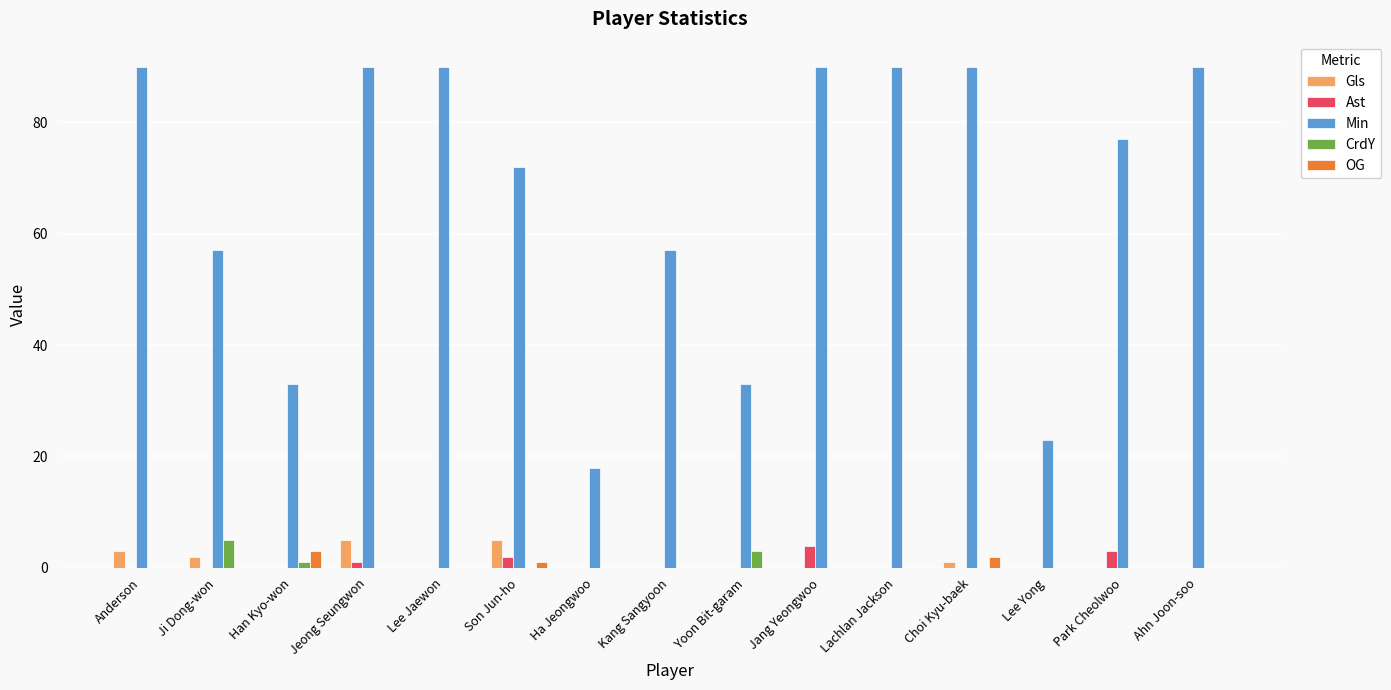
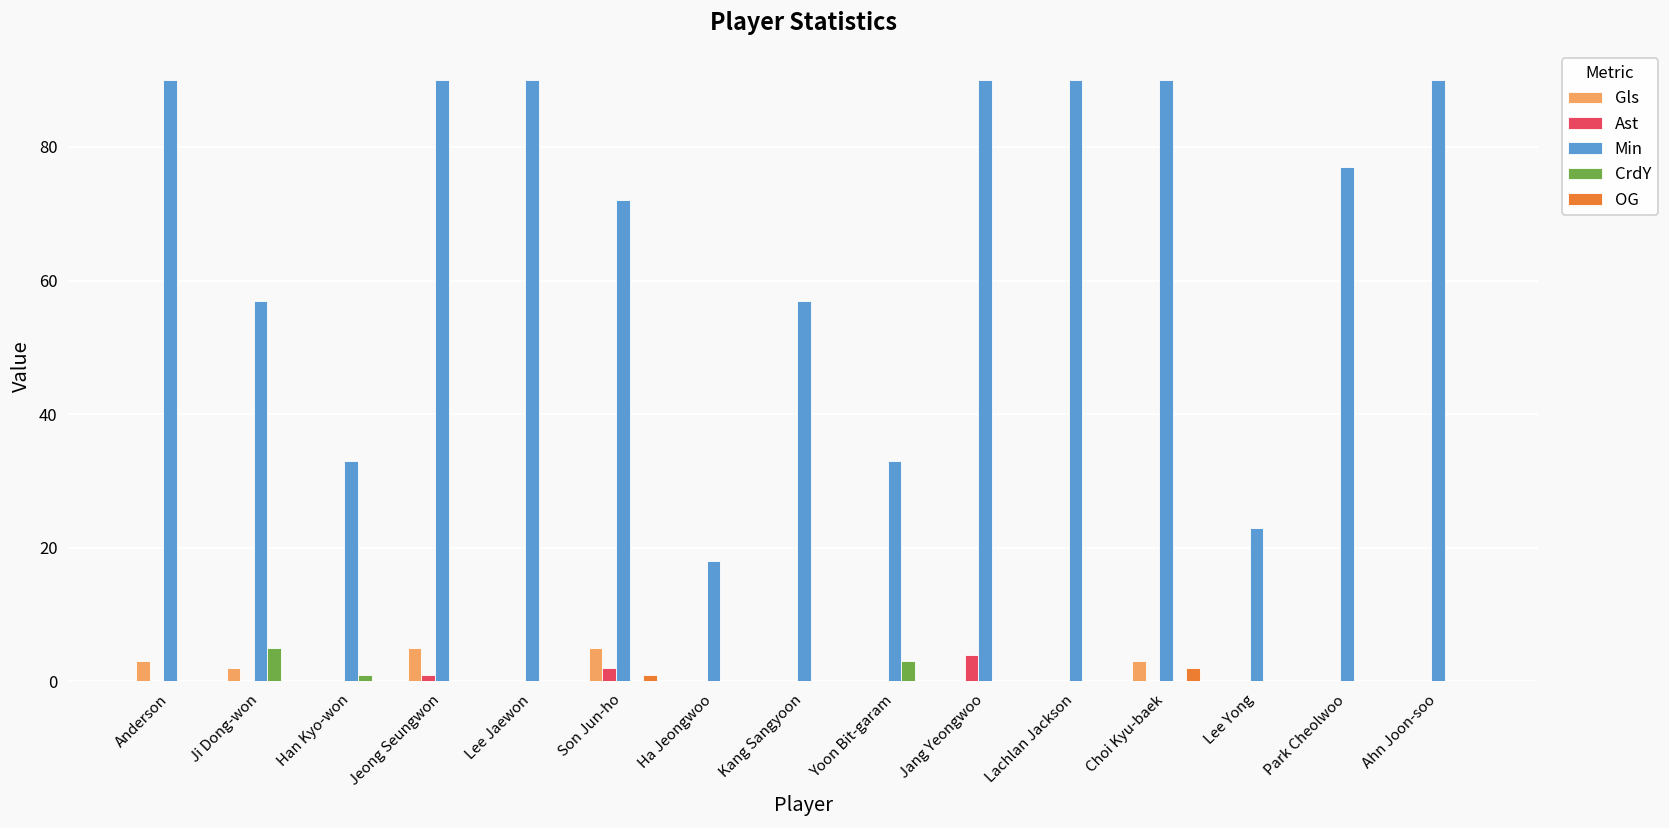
OG, Han Kyo-won: 3 -> 0
Gls, Choi Kyu-baek: 1 -> 3
Ast, Park Cheolwoo: 3 -> 0
